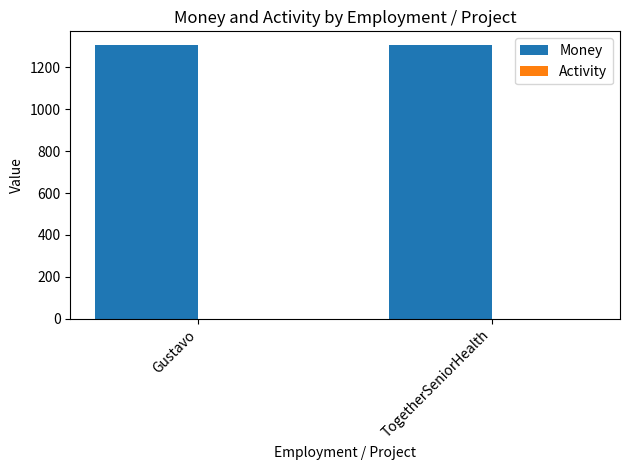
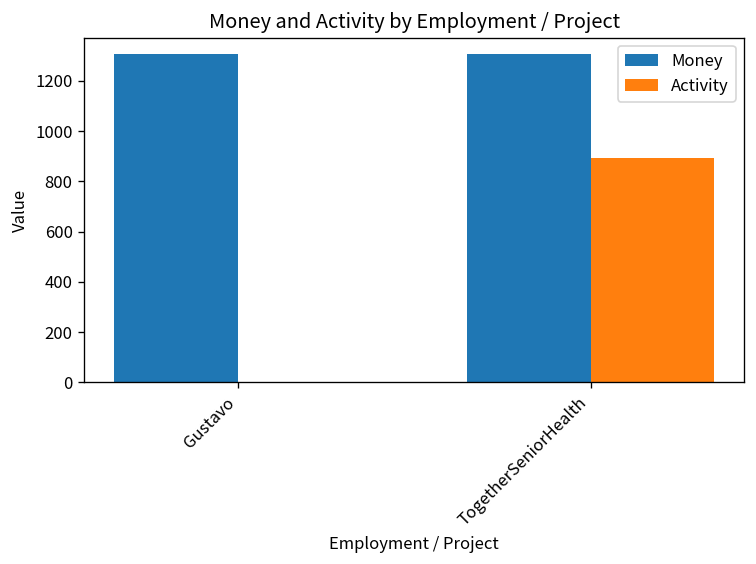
Activity, TogetherSeniorHealth: 0 -> 890
